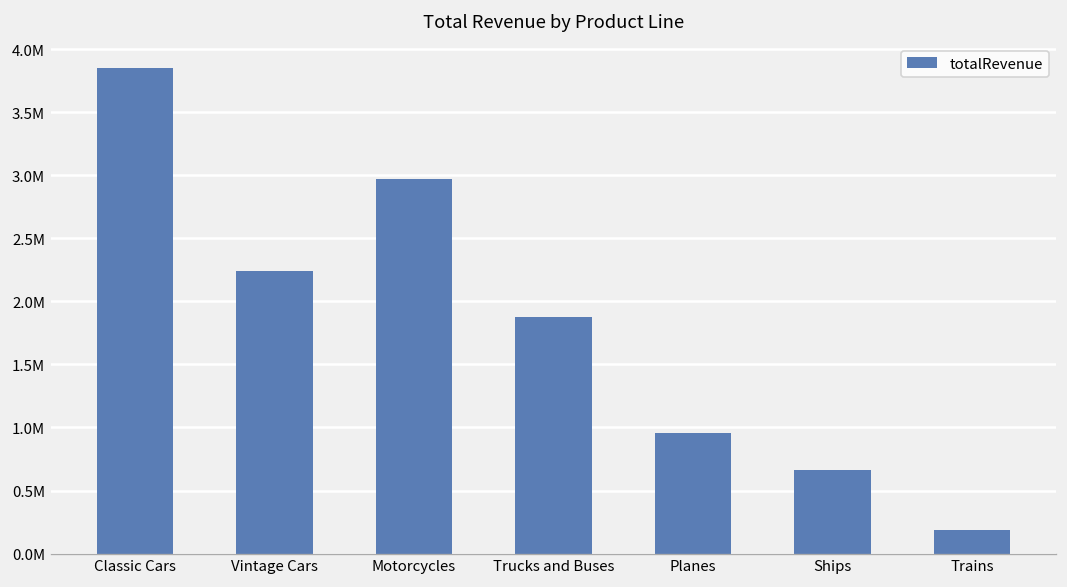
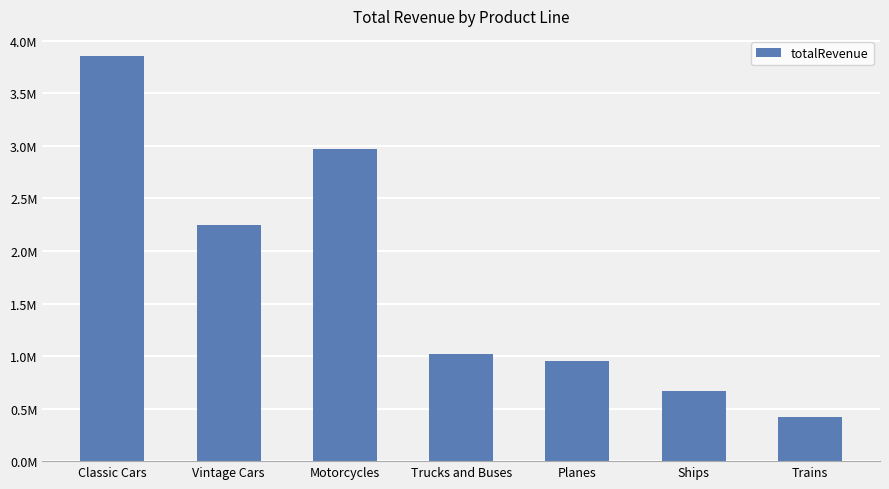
Trucks and Buses: 1880000 -> 1020000
Trains: 190000 -> 420000
